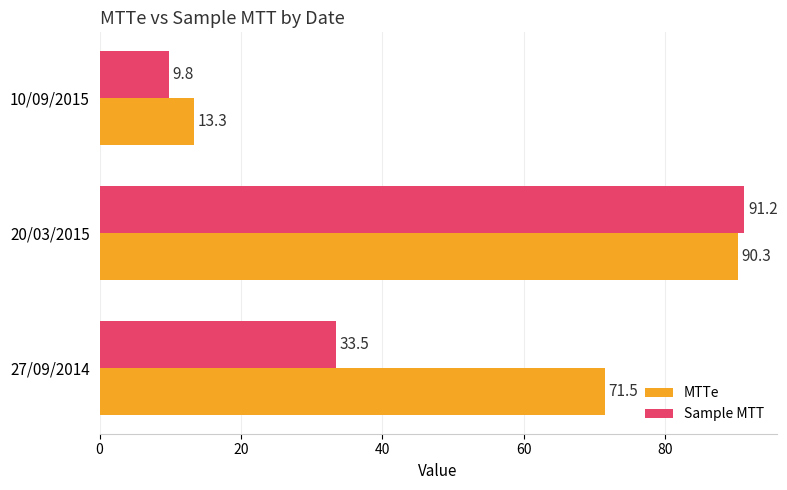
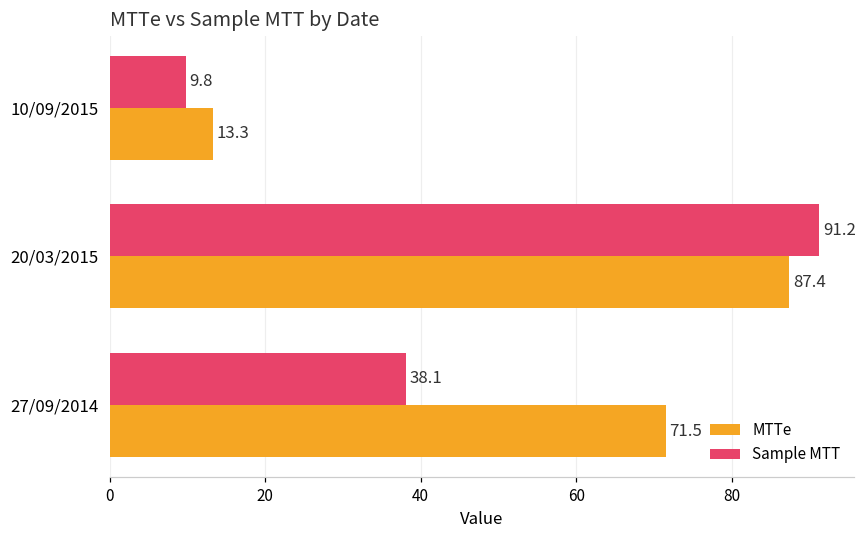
MTTe, 20/03/2015: 90.3 -> 87.4
Sample MTT, 27/09/2014: 33.5 -> 38.1
